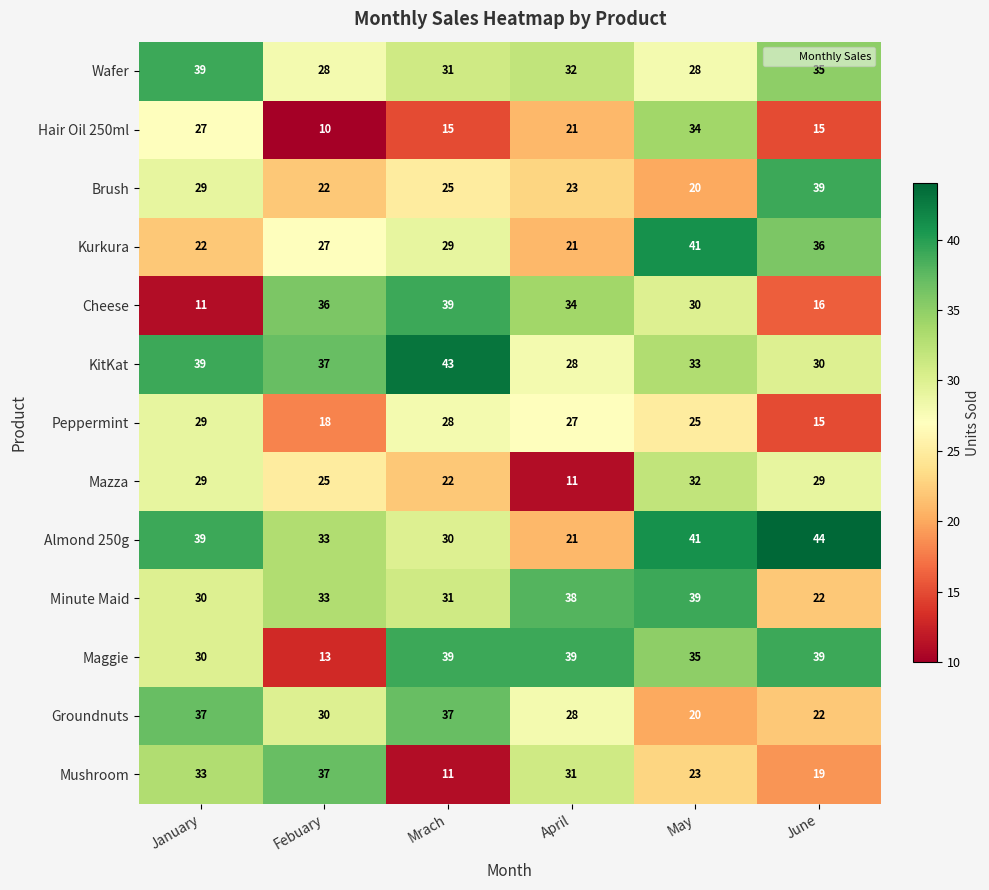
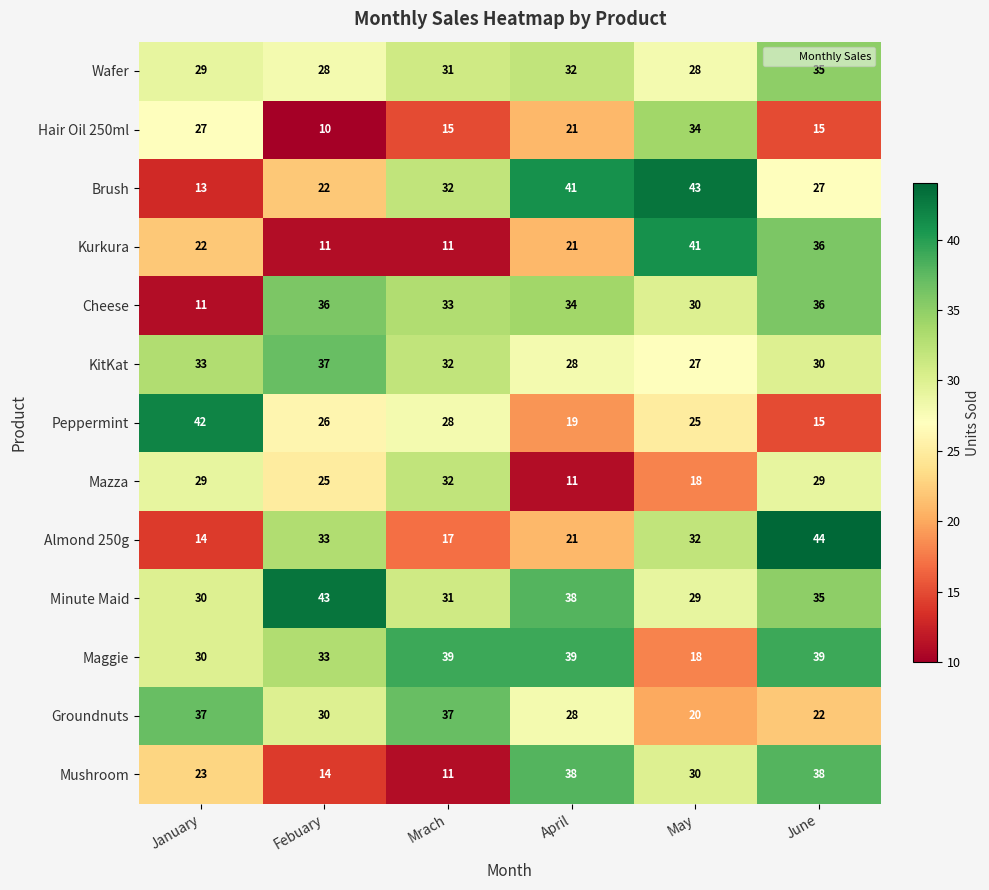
Wafer, January: 39 -> 29
Brush, January: 29 -> 13
Brush, Mrach: 25 -> 32
Brush, April: 23 -> 41
Brush, May: 20 -> 43
Brush, June: 39 -> 27
Kurkura, Febuary: 27 -> 11
Kurkura, Mrach: 29 -> 11
Cheese, Mrach: 39 -> 33
Cheese, June: 16 -> 36
KitKat, January: 39 -> 33
KitKat, Mrach: 43 -> 32
KitKat, May: 33 -> 27
Peppermint, January: 29 -> 42
Peppermint, Febuary: 18 -> 26
Peppermint, April: 27 -> 19
Mazza, Mrach: 22 -> 32
Mazza, May: 32 -> 18
Almond 250g, January: 39 -> 14
Almond 250g, Mrach: 30 -> 17
Almond 250g, May: 41 -> 32
Minute Maid, Febuary: 33 -> 43
Minute Maid, May: 39 -> 29
Minute Maid, June: 22 -> 35
Maggie, Febuary: 13 -> 33
Maggie, May: 35 -> 18
Mushroom, January: 33 -> 23
Mushroom, Febuary: 37 -> 14
Mushroom, April: 31 -> 38
Mushroom, May: 23 -> 30
Mushroom, June: 19 -> 38
